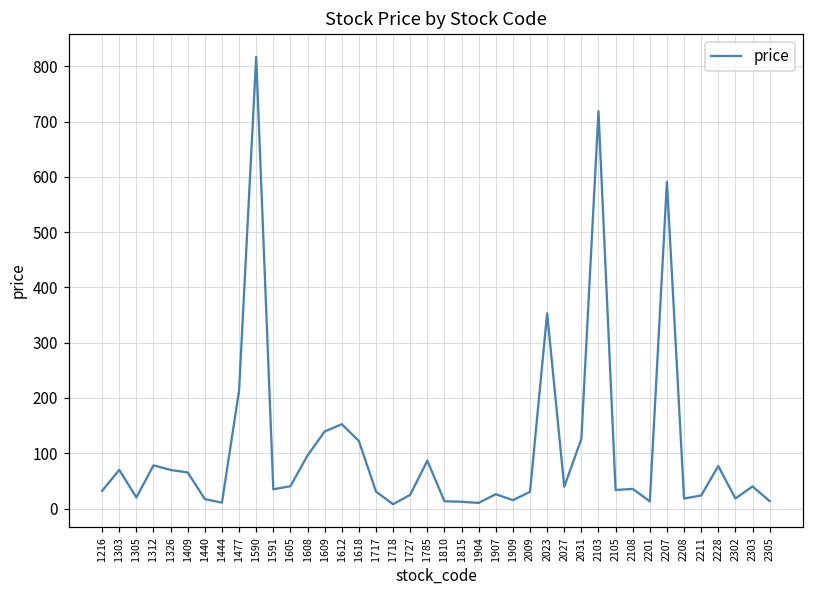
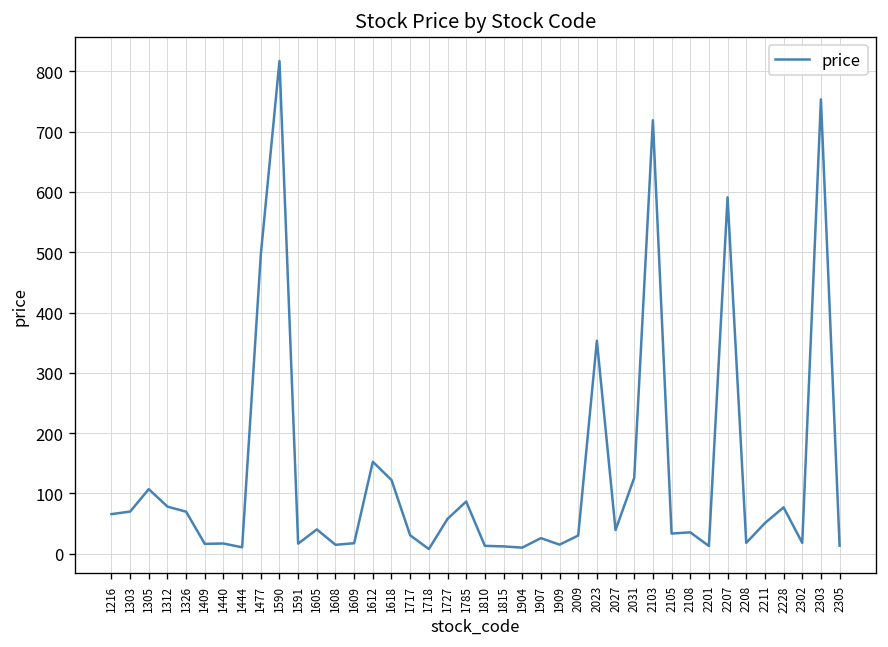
1216: 30 -> 70
1305: 20 -> 110
1409: 70 -> 20
1477: 210 -> 500
1591: 30 -> 20
1608: 100 -> 10
1609: 140 -> 20
1727: 20 -> 60
2211: 20 -> 50
2303: 40 -> 750
